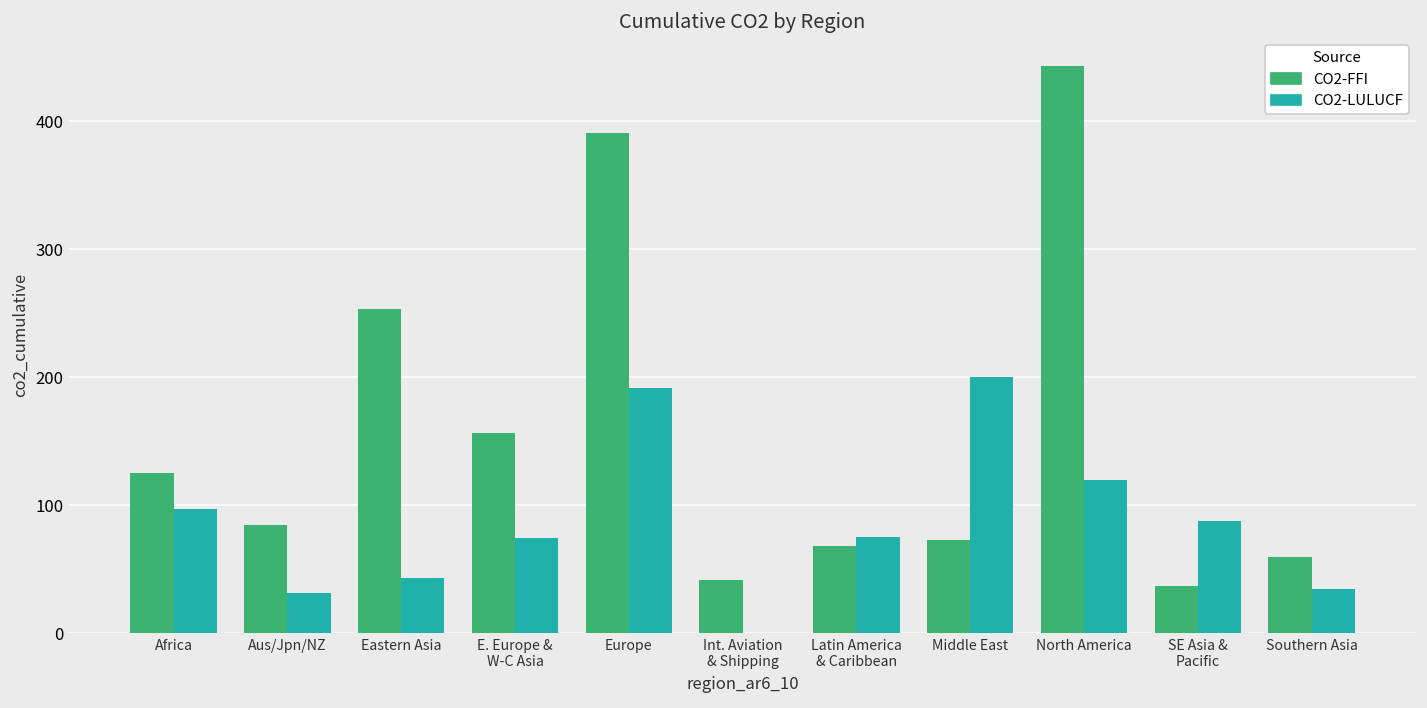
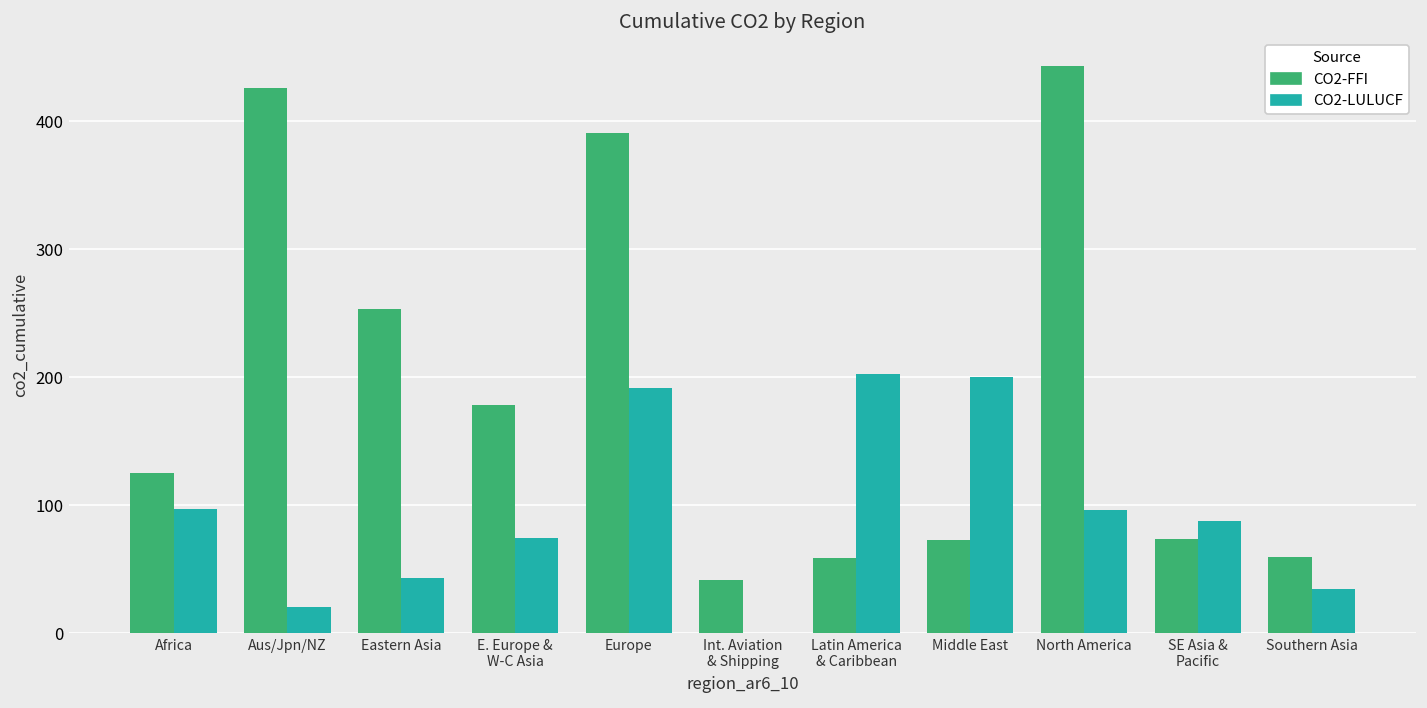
CO2-FFI, Aus/Jpn/NZ: 85 -> 426
CO2-LULUCF, Aus/Jpn/NZ: 32 -> 20
CO2-FFI, E. Europe & W-C Asia: 157 -> 178
CO2-FFI, Latin America & Caribbean: 68 -> 59
CO2-LULUCF, Latin America & Caribbean: 75 -> 203
CO2-LULUCF, North America: 119 -> 96
CO2-FFI, SE Asia & Pacific: 37 -> 73
